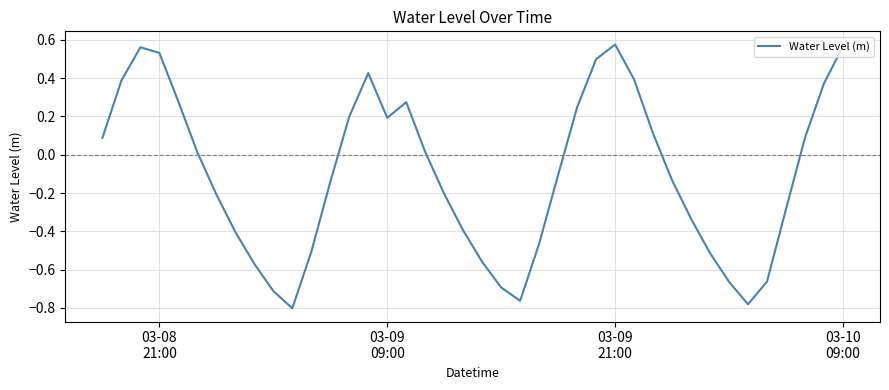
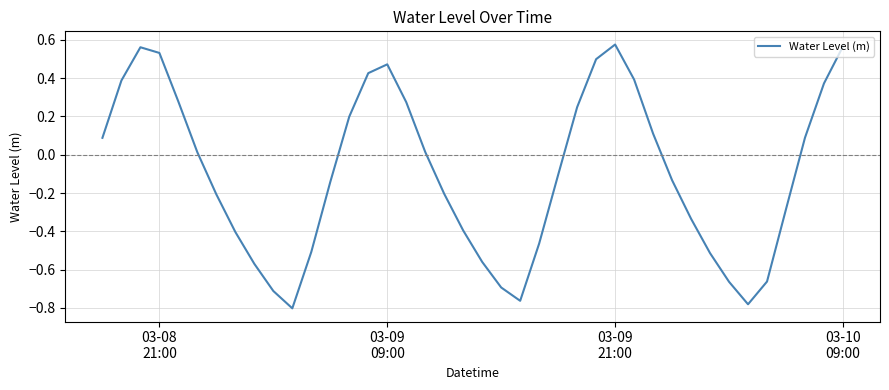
03-09 09:00: 0.19 -> 0.47
